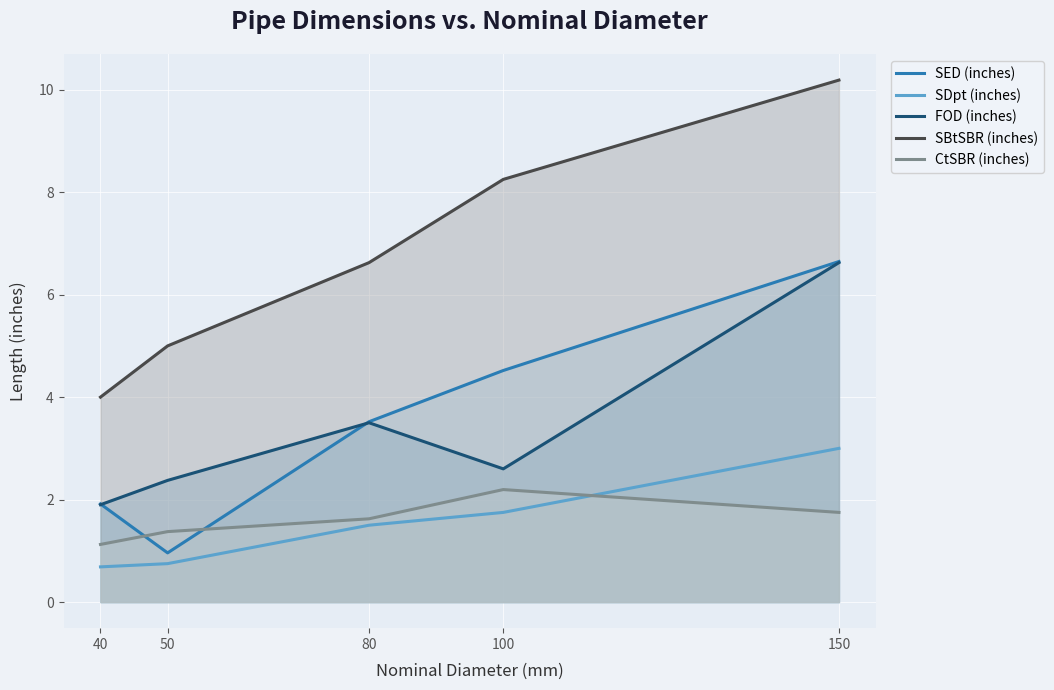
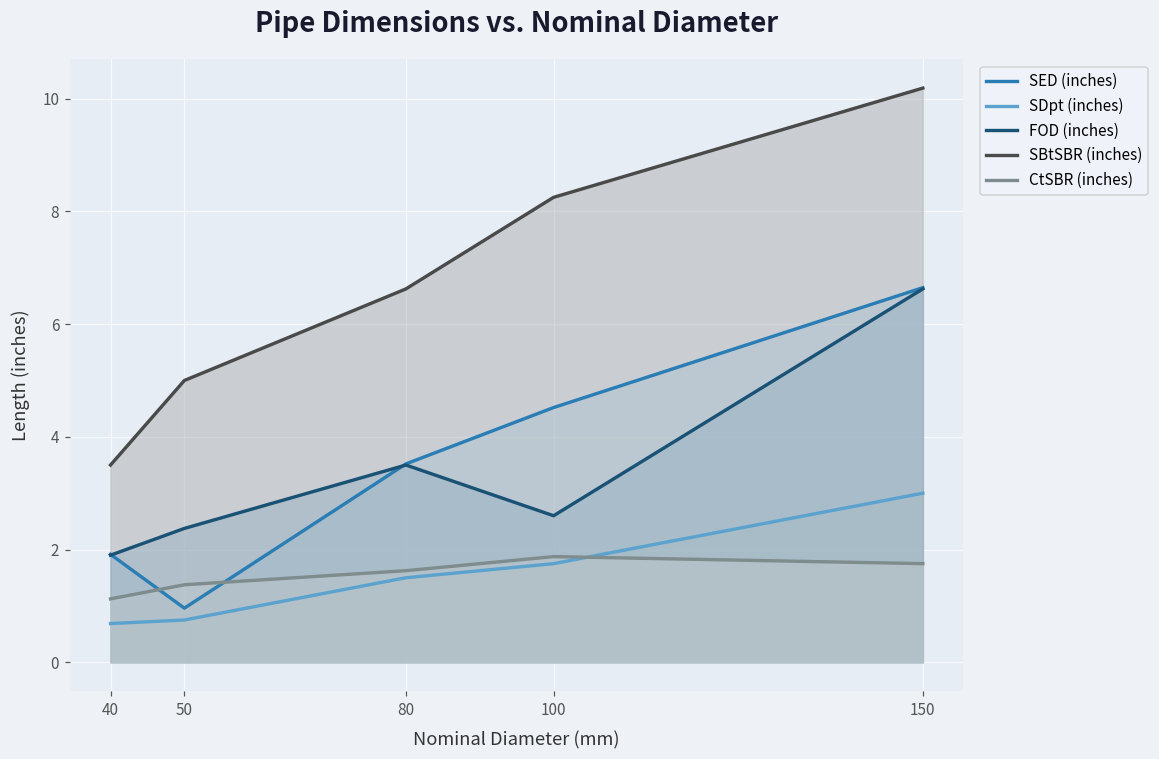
SBtSBR (inches), 40: 4.0 -> 3.5
CtSBR (inches), 100: 2.2 -> 1.9
